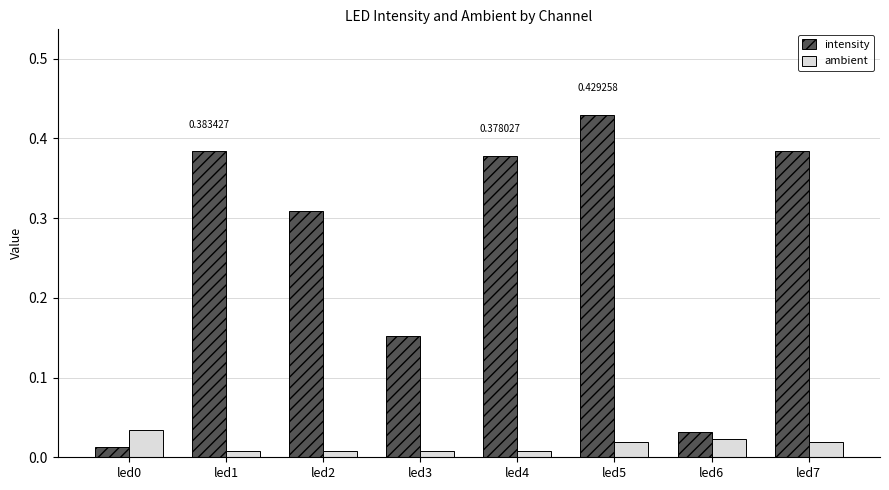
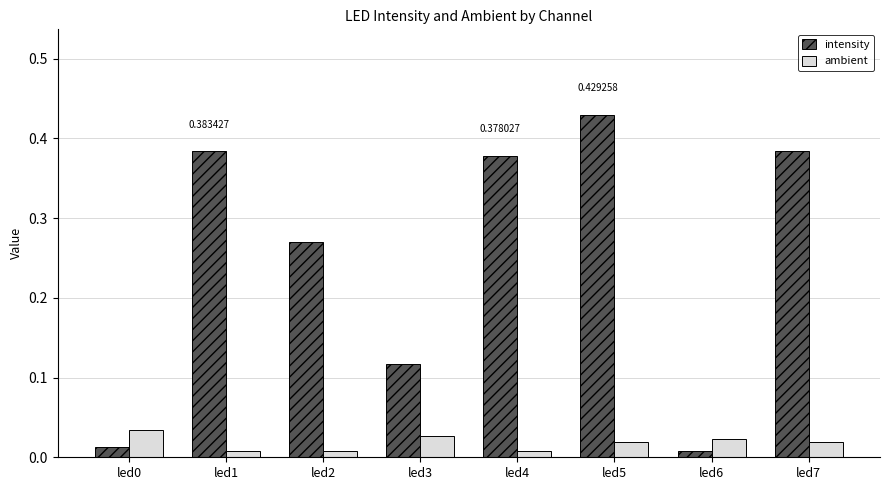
intensity, led2: 0.31 -> 0.27
intensity, led3: 0.15 -> 0.12
ambient, led3: 0.01 -> 0.03
intensity, led6: 0.03 -> 0.01
